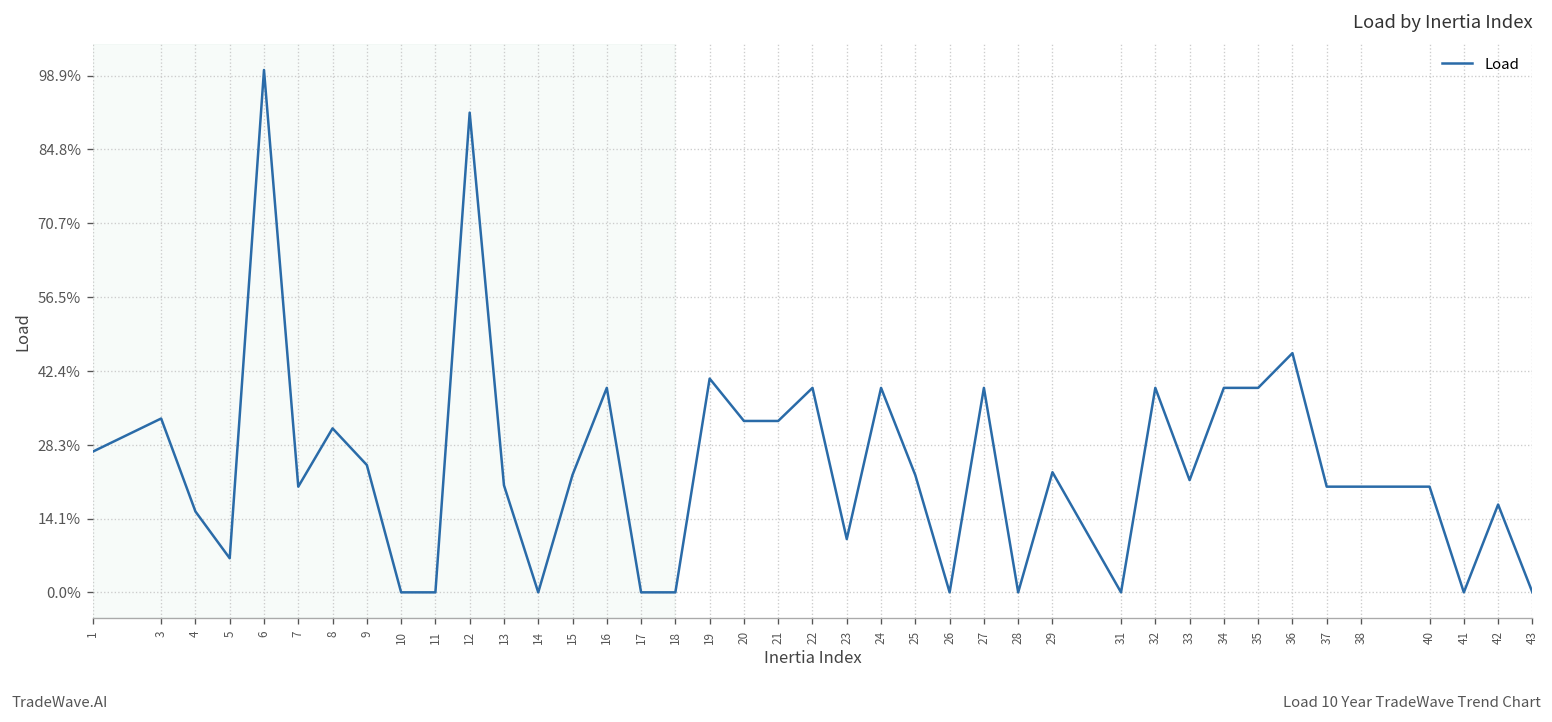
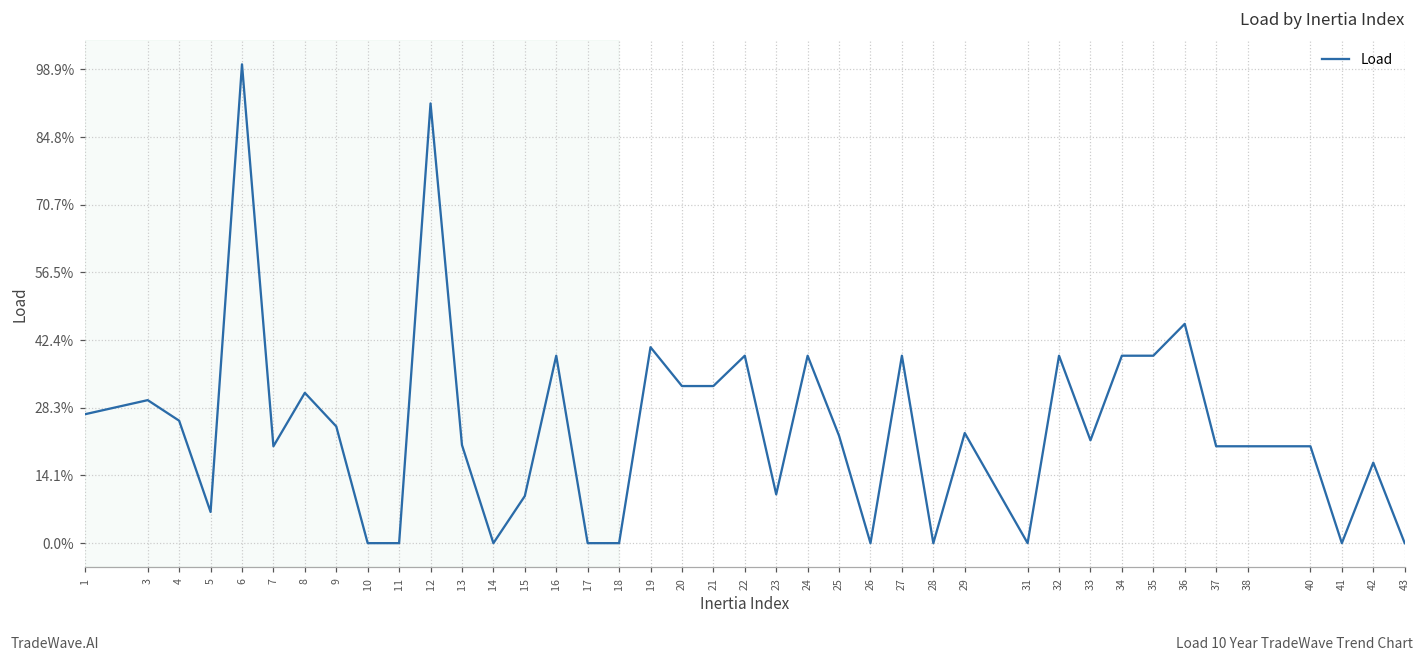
3: 33% -> 30%
4: 15% -> 26%
15: 22% -> 10%
